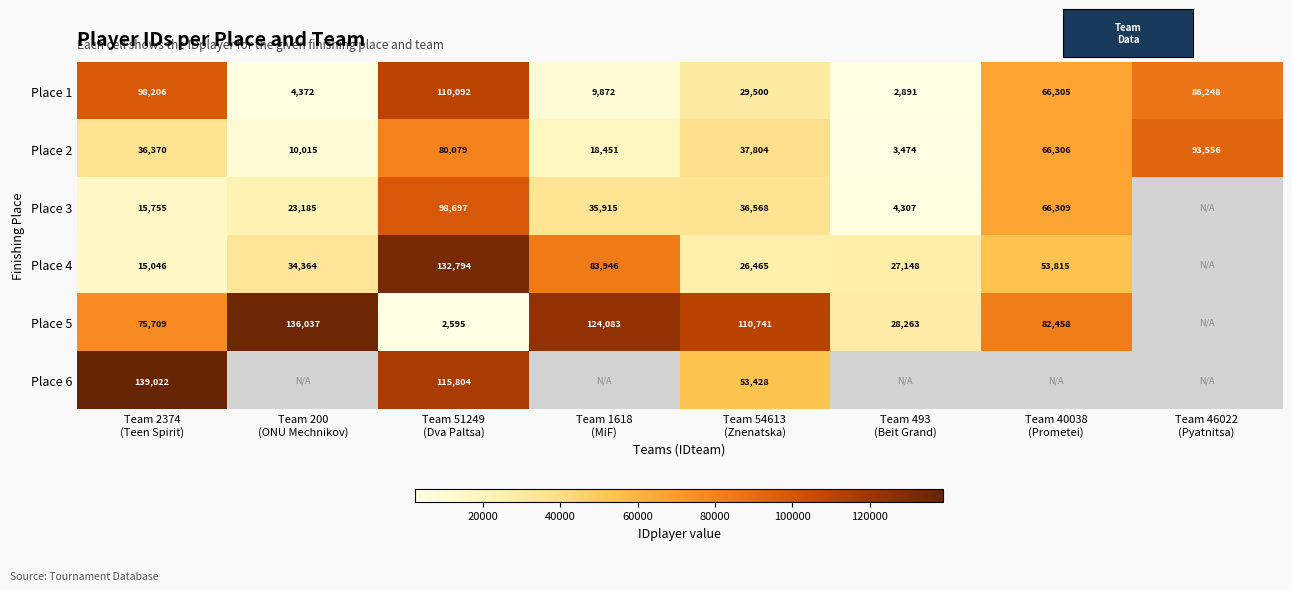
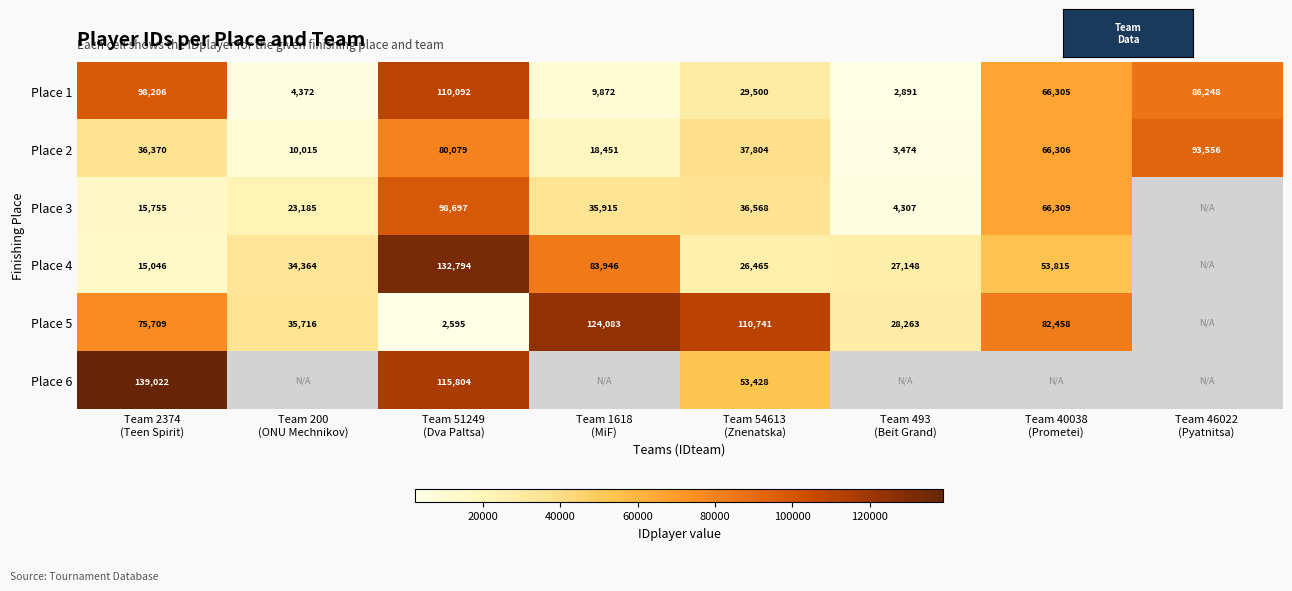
Place 5, Team 200 (ONU Mechnikov): 136,037 -> 35,716
